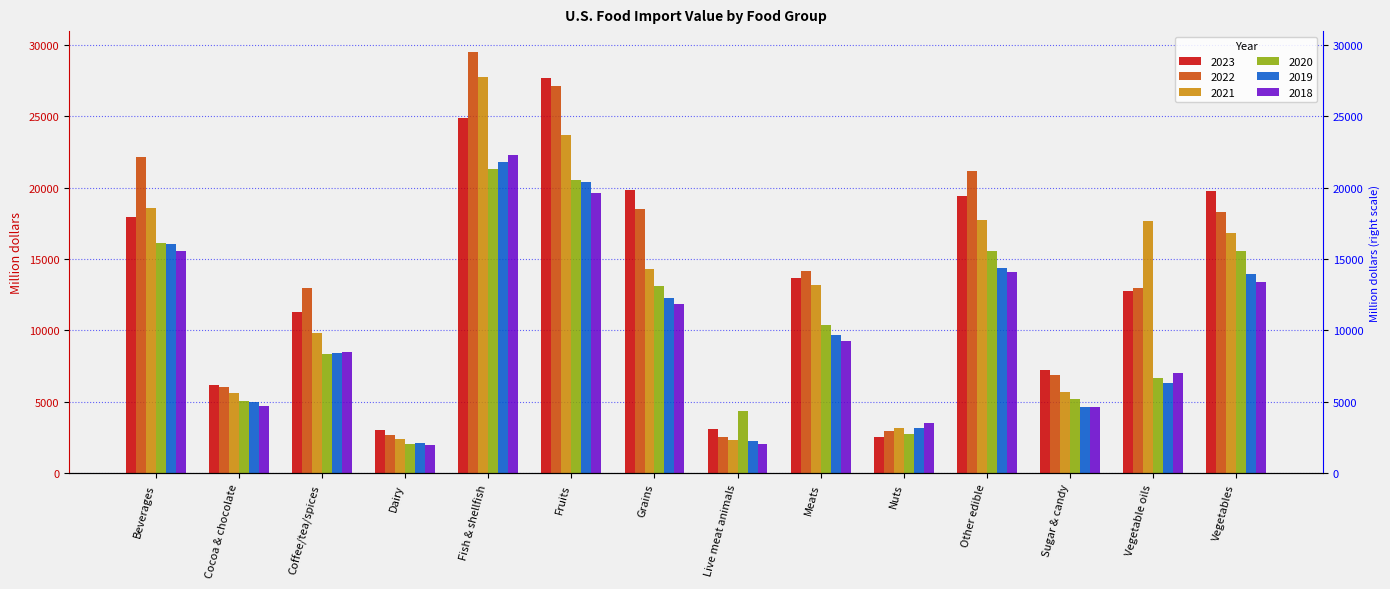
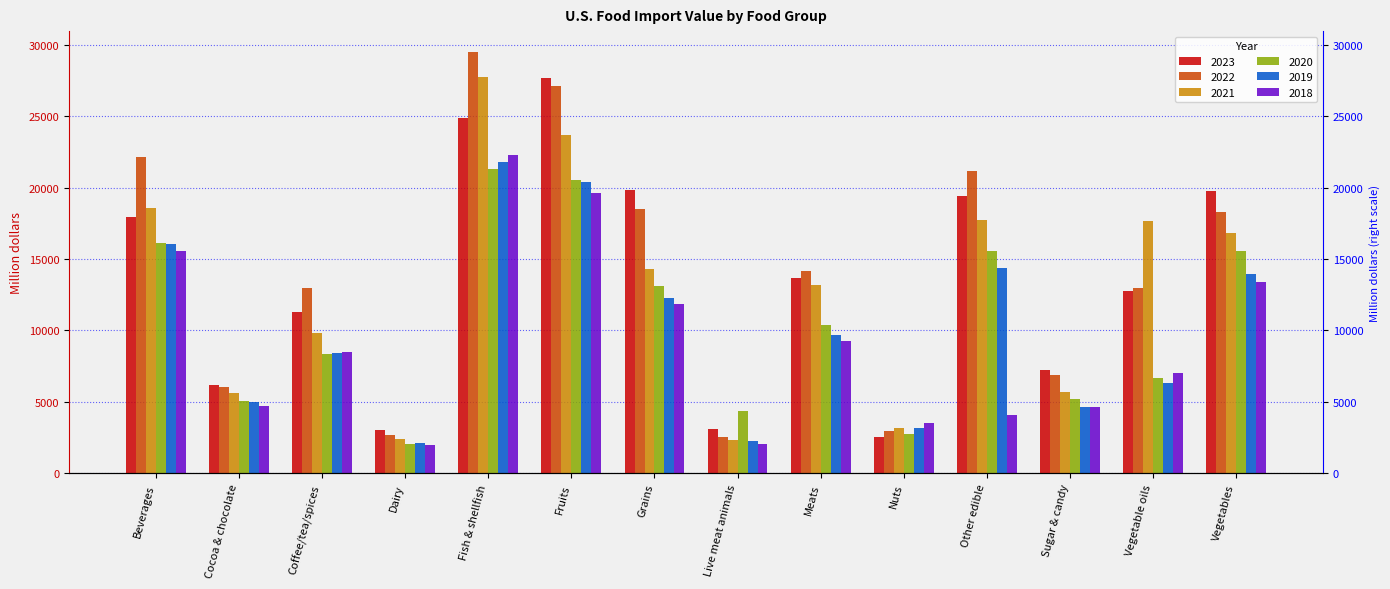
2018, Other edible: 14100 -> 4100
